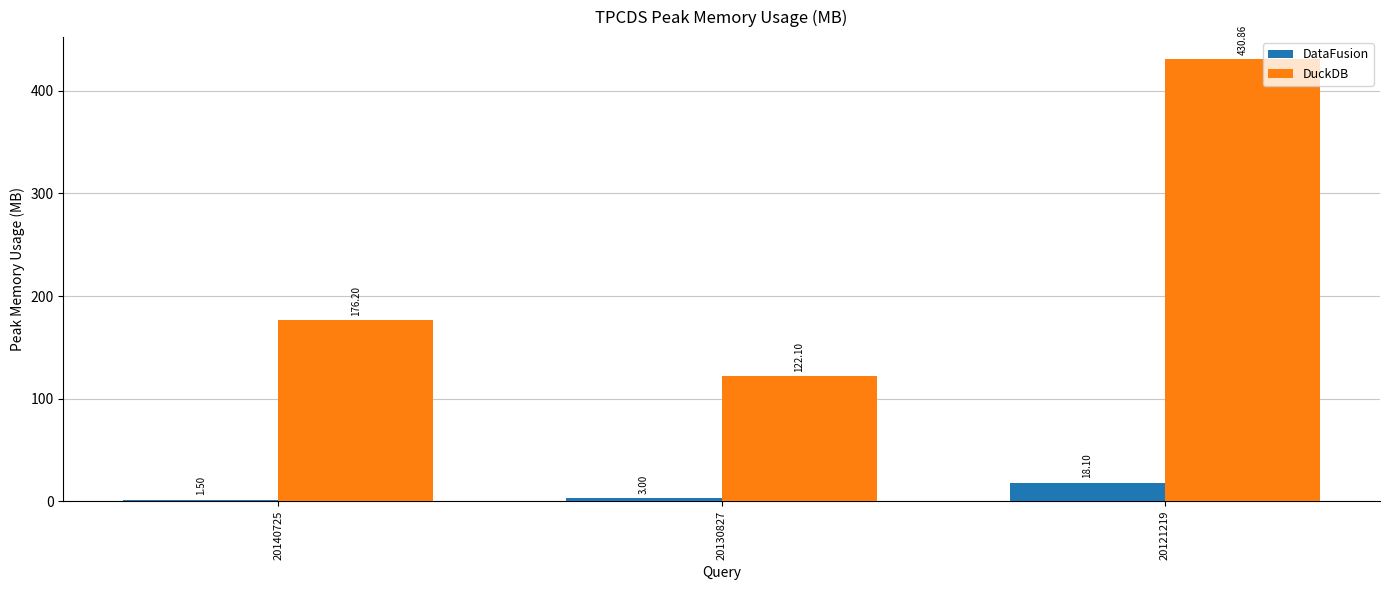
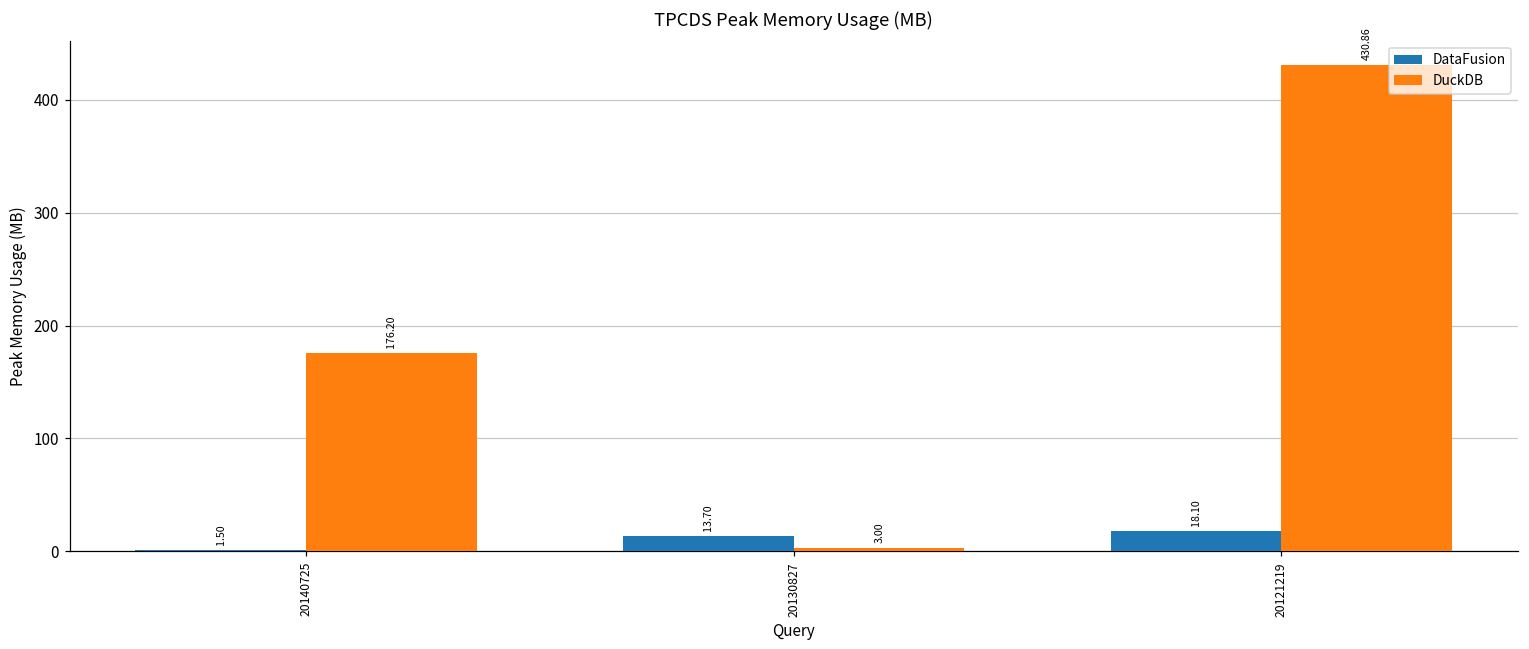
DataFusion, 20130827: 3.00 -> 13.70
DuckDB, 20130827: 122.10 -> 3.00
